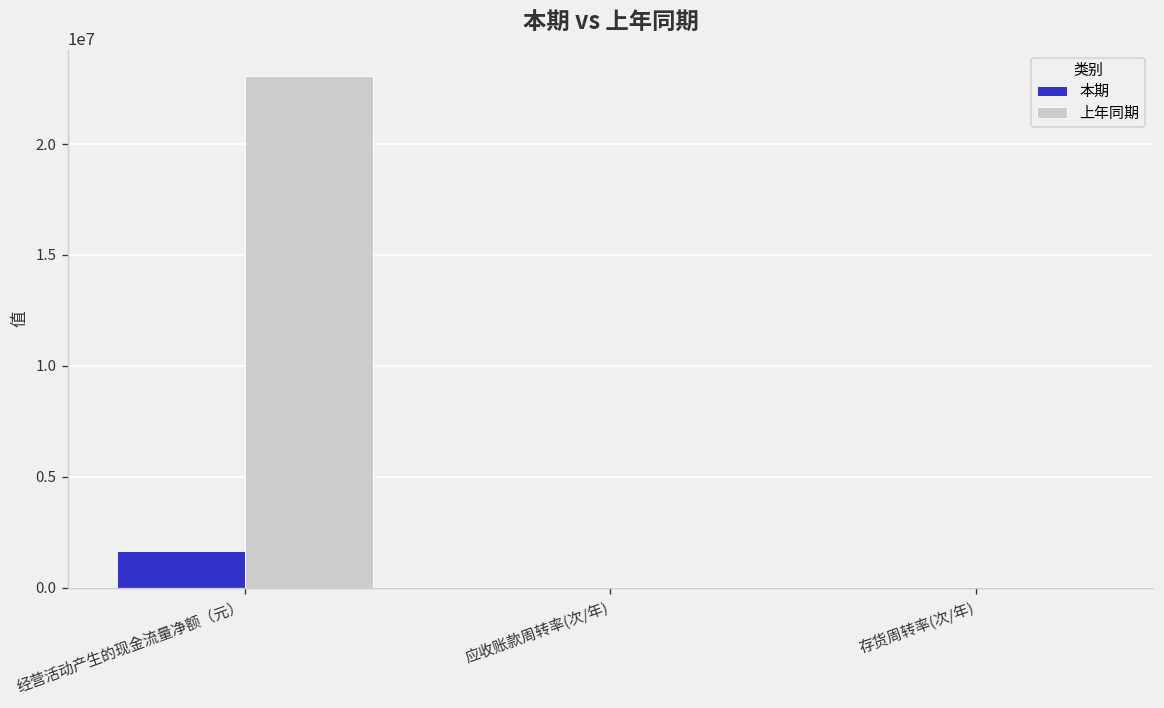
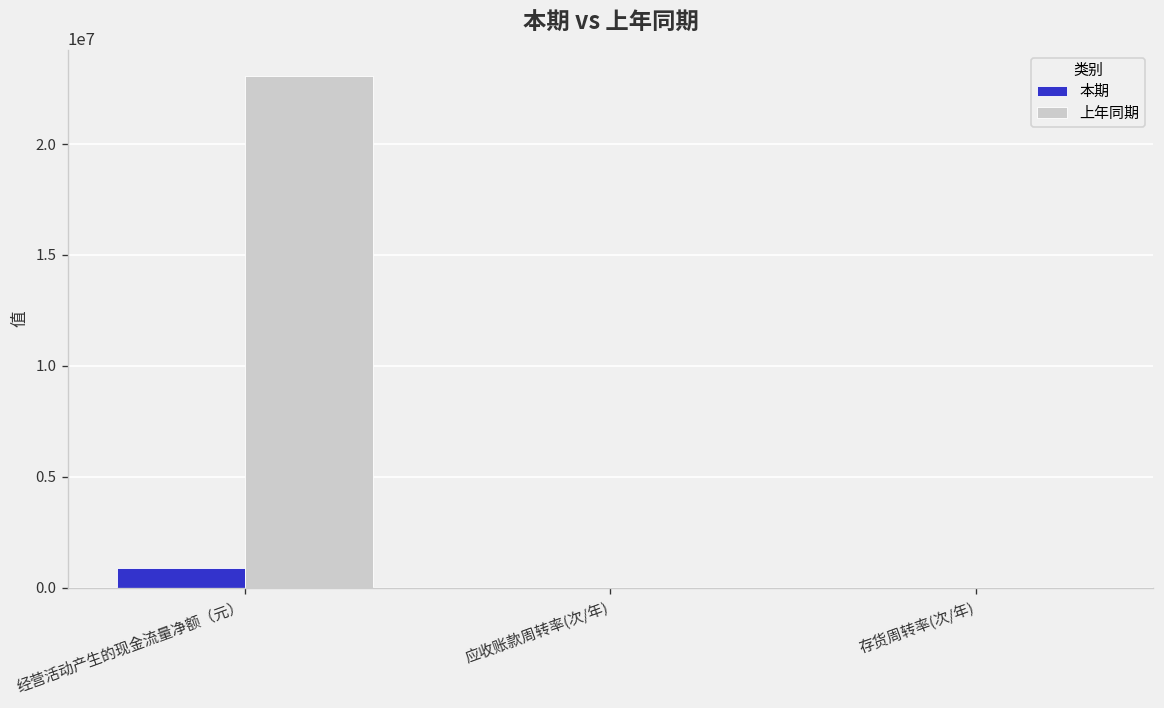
本期, 经营活动产生的现金流量净额（元）: 1600000 -> 900000
